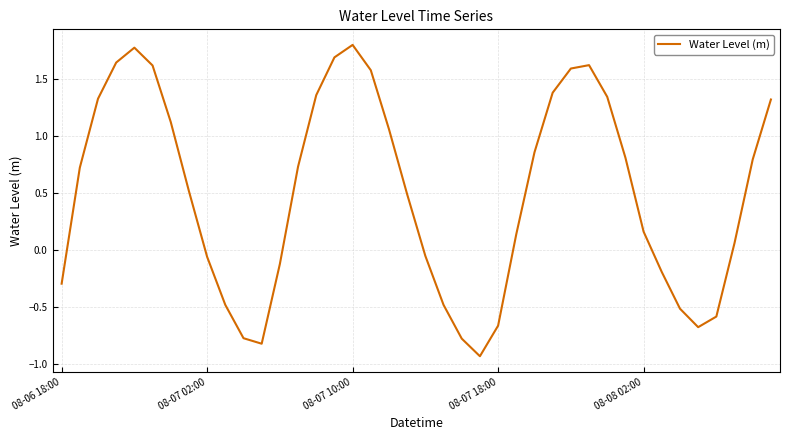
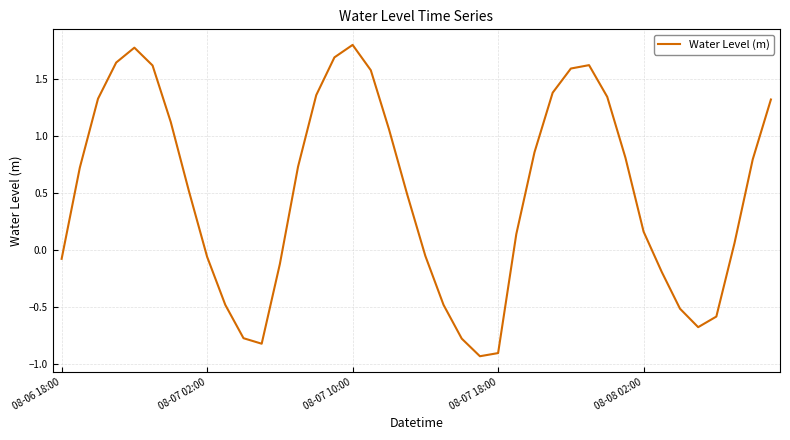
08-06 18:00: -0.29 -> -0.08
08-07 18:00: -0.66 -> -0.90
